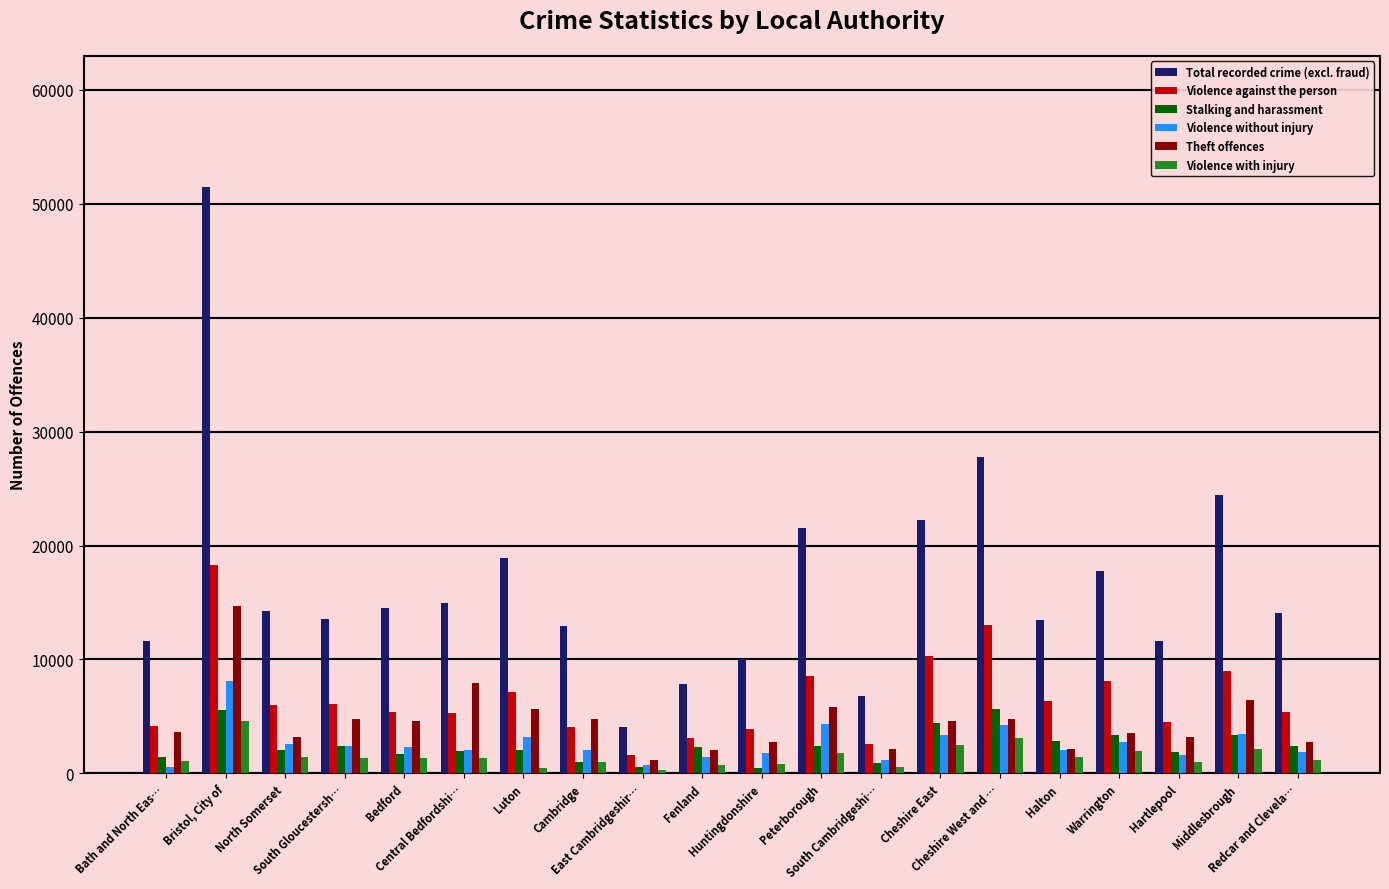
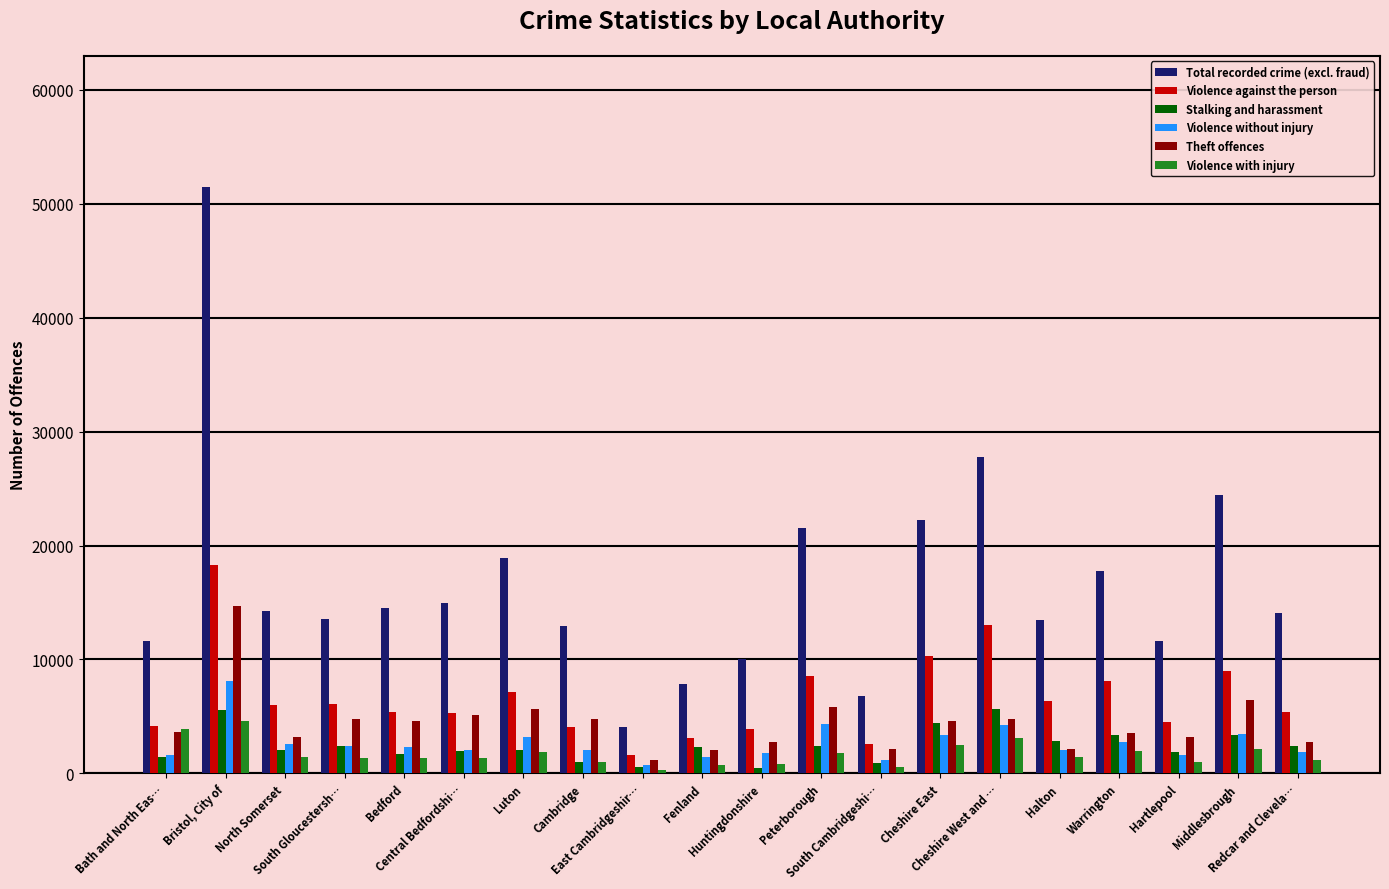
Violence without injury, Bath and North Eas…: 600 -> 1600
Violence with injury, Bath and North Eas…: 1100 -> 3900
Theft offences, Central Bedfordshi…: 8000 -> 5100
Violence with injury, Luton: 500 -> 1900
